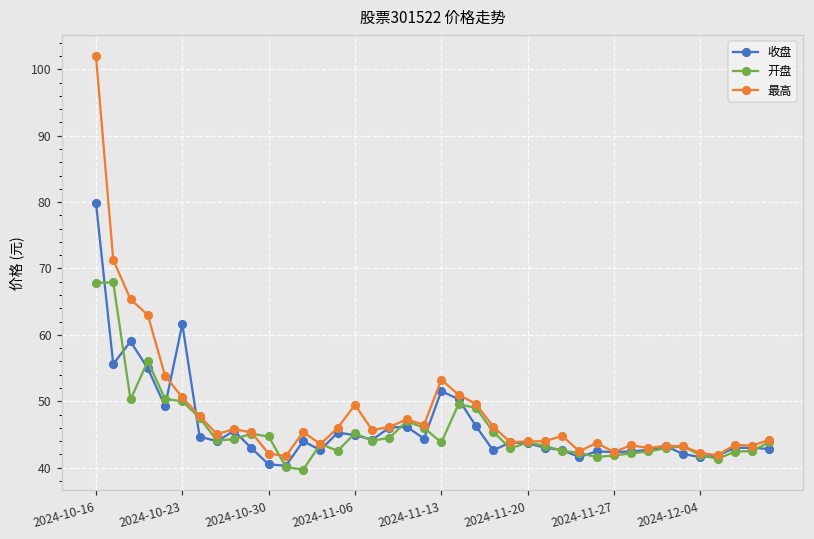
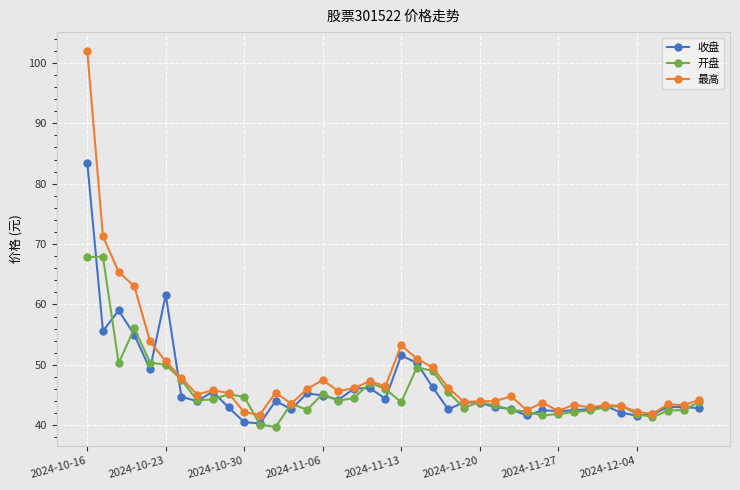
收盘, 2024-10-16: 80 -> 84
最高, 2024-11-06: 49 -> 47
